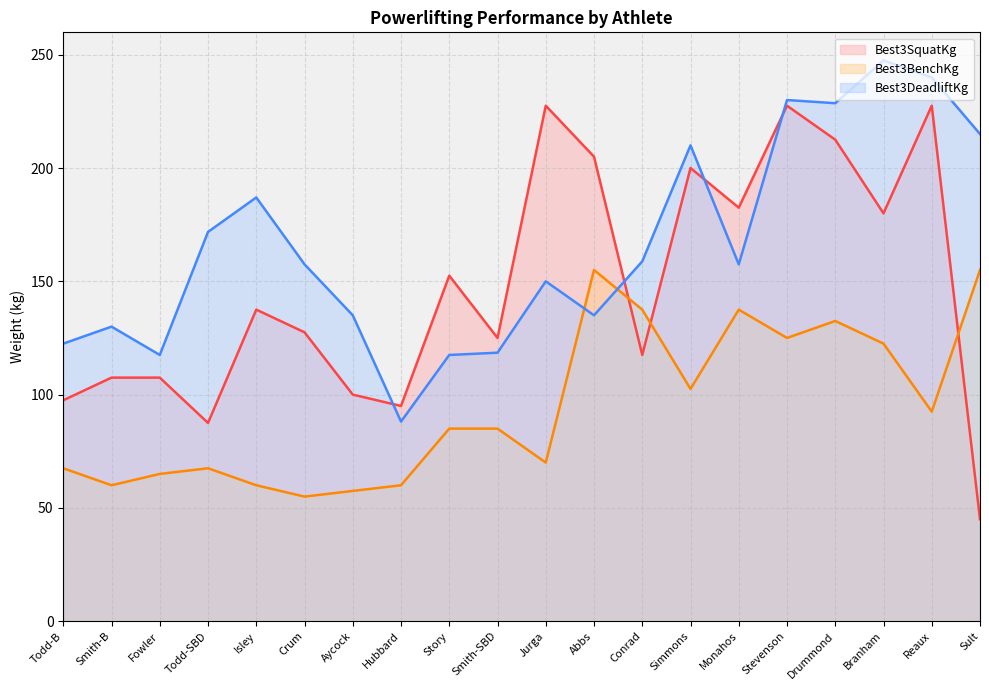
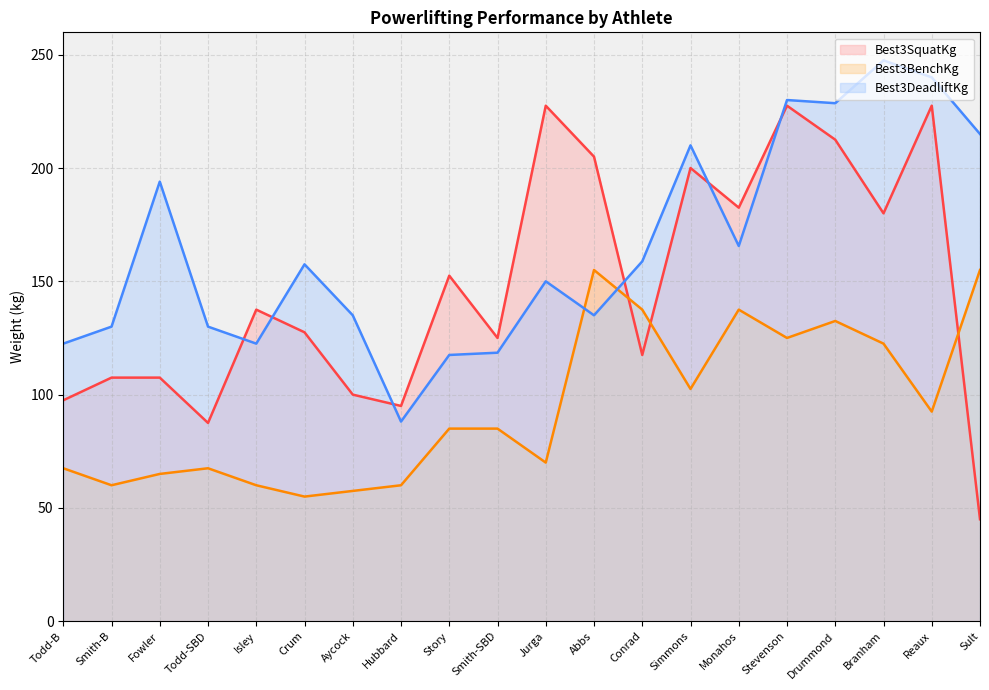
Best3DeadliftKg, Fowler: 118 -> 194
Best3DeadliftKg, Todd-SBD: 172 -> 130
Best3DeadliftKg, Isley: 187 -> 123
Best3DeadliftKg, Monahos: 158 -> 166
